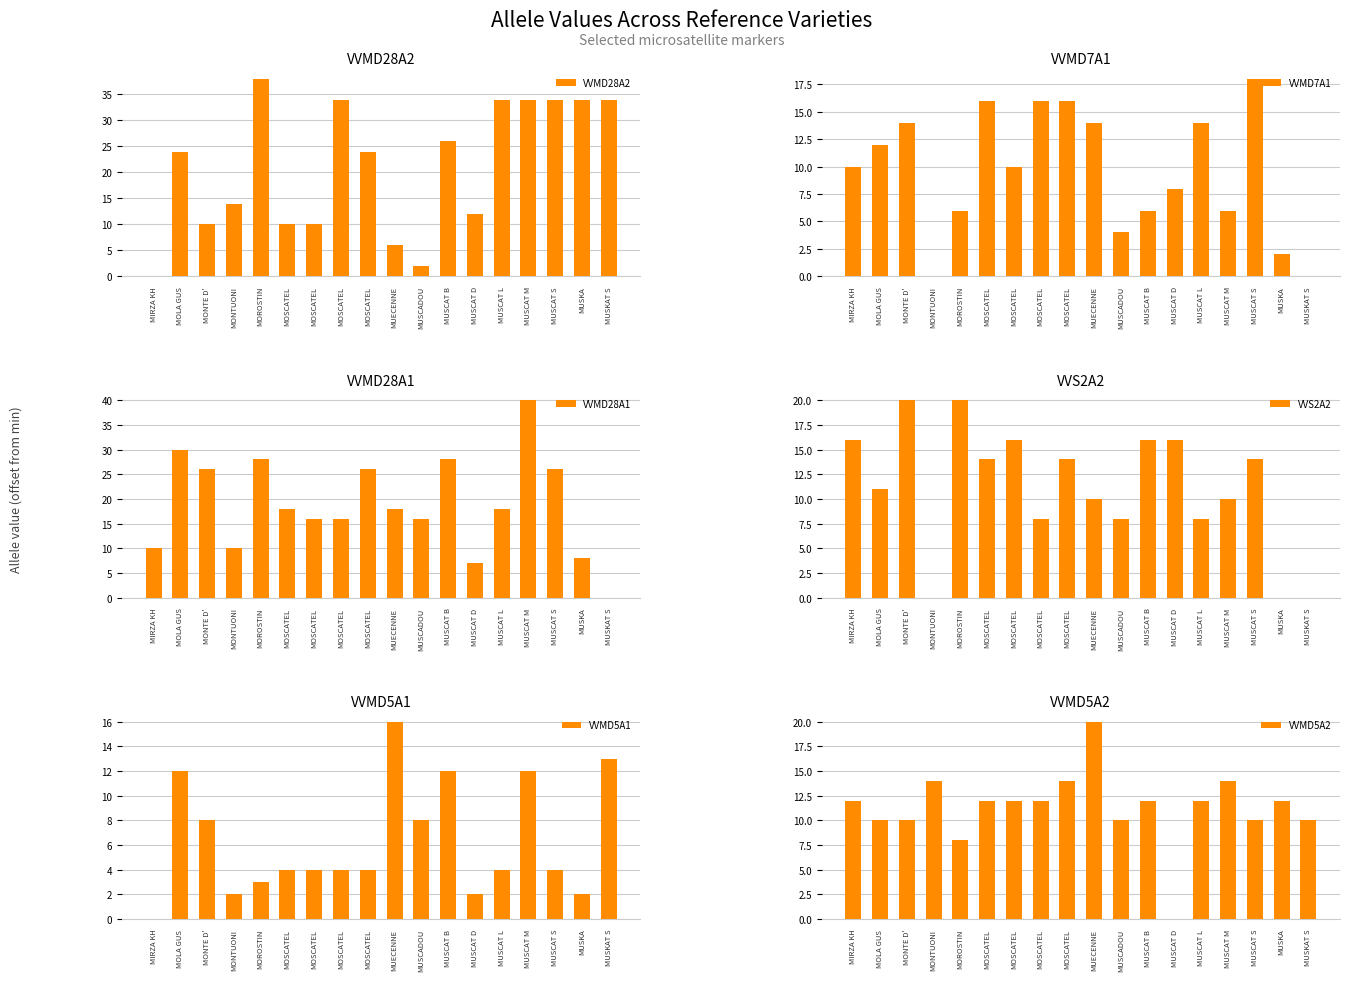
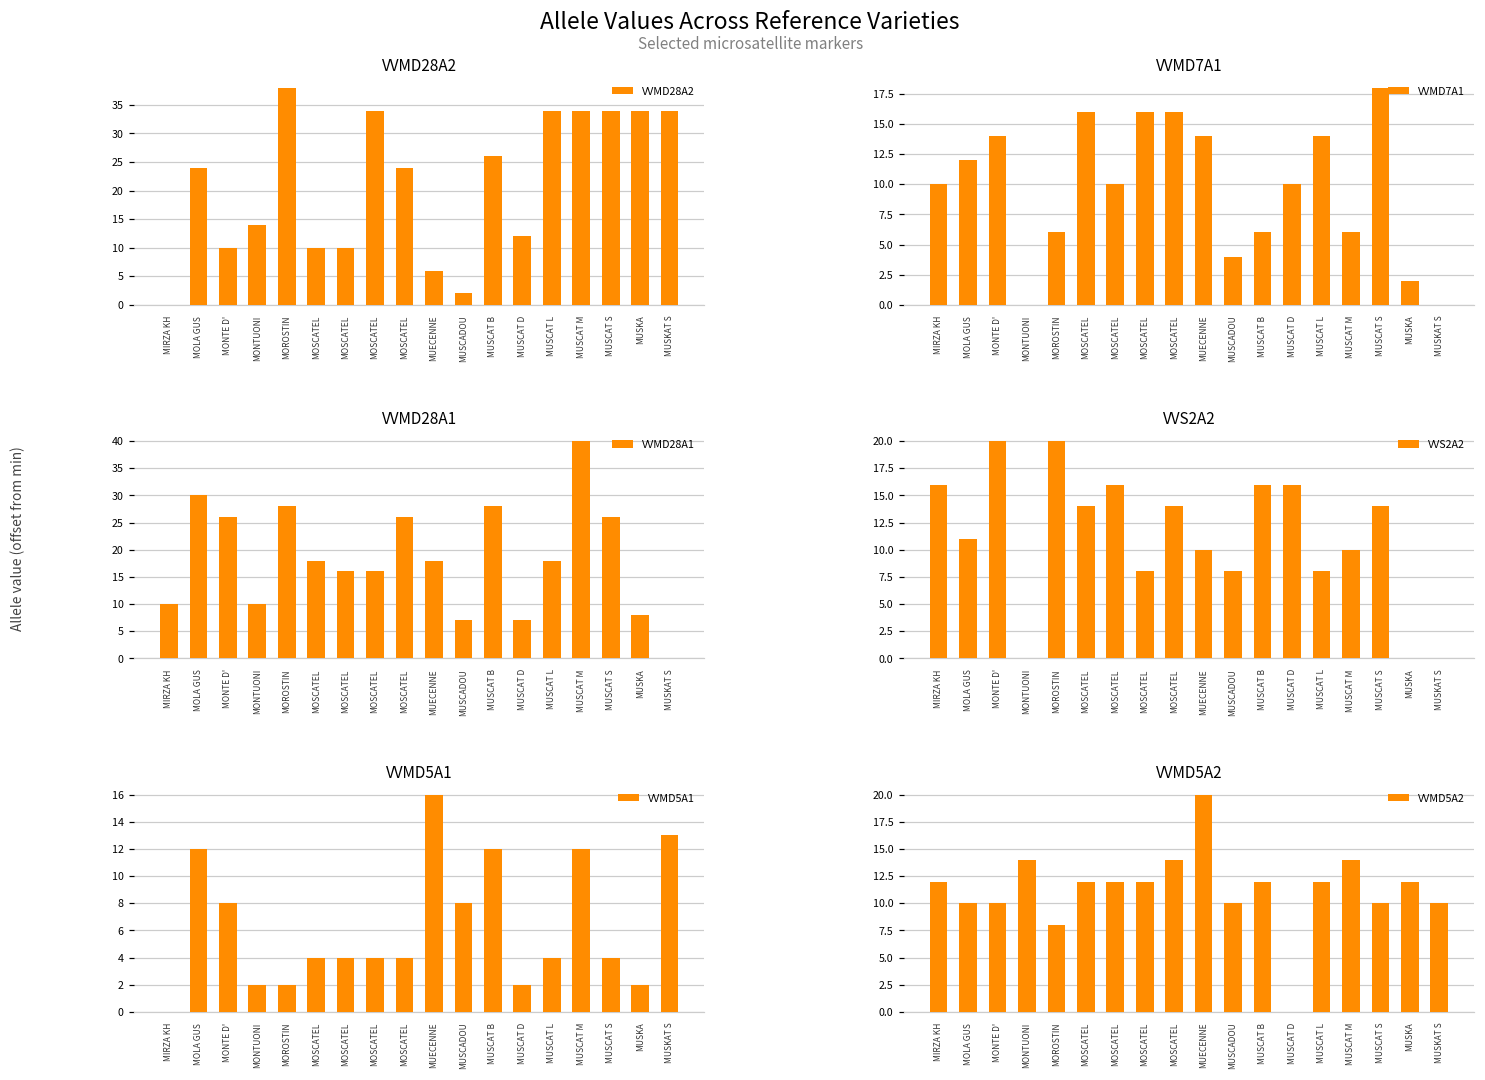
VVMD7A1, MUSCAT D: 8.0 -> 10.0
VVMD28A1, MUSCADOU: 16 -> 7
VVMD5A1, MOROSTIN: 3.0 -> 2.0
